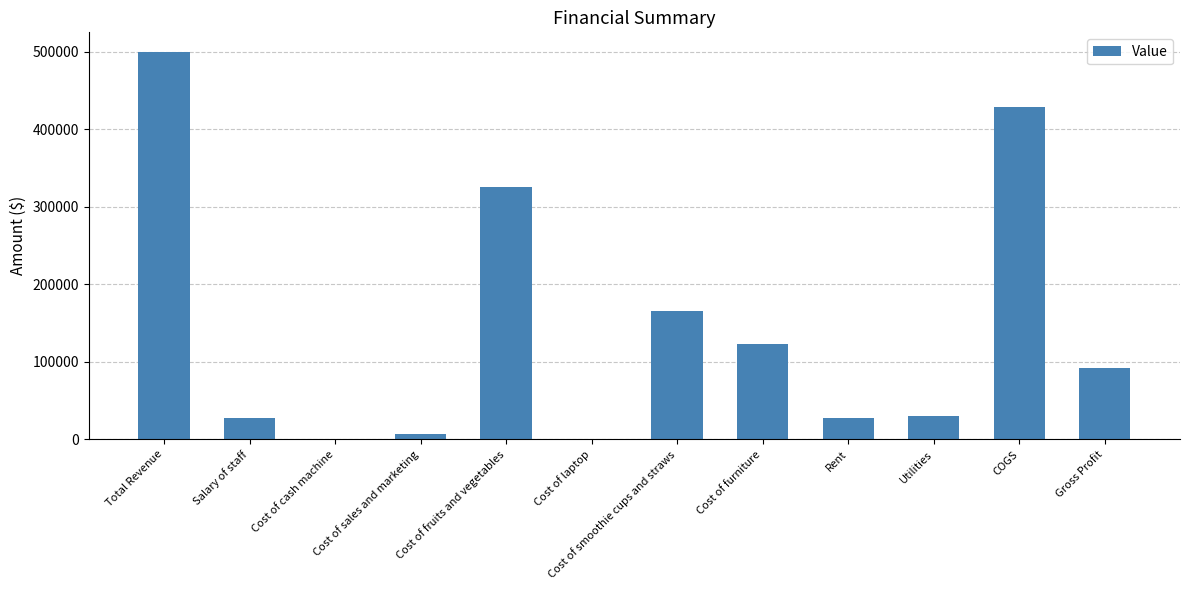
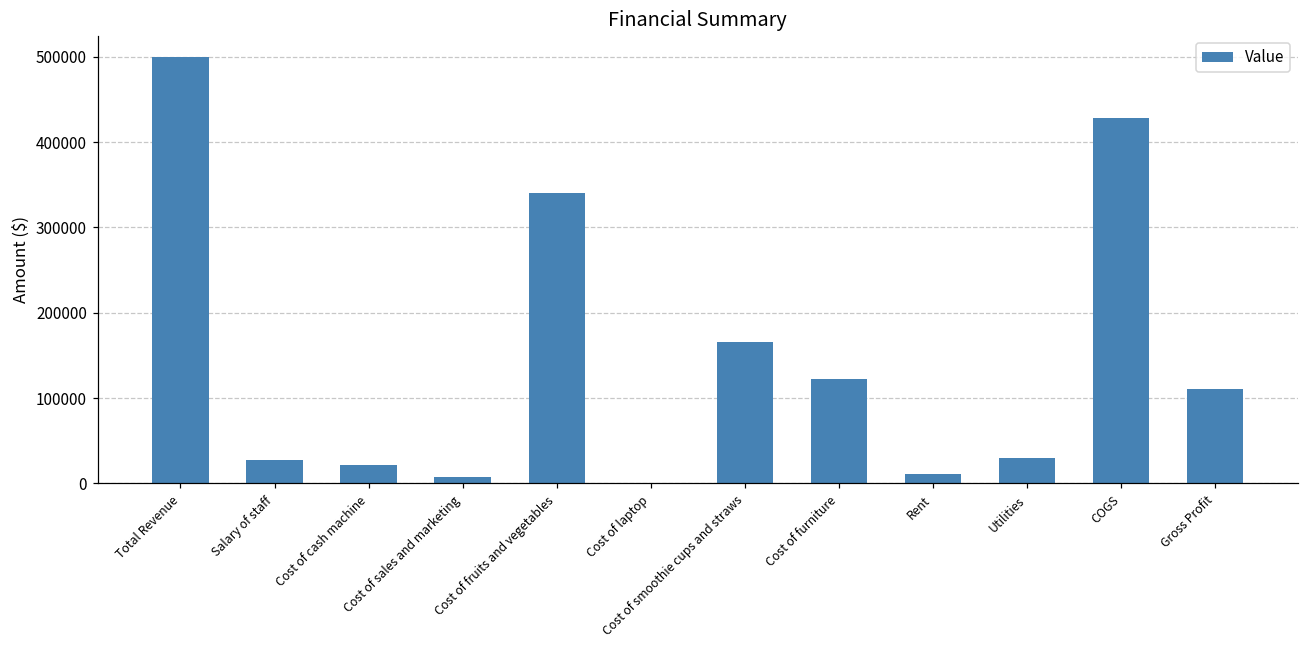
Cost of cash machine: 0 -> 20000
Cost of fruits and vegetables: 330000 -> 340000
Rent: 30000 -> 10000
Gross Profit: 90000 -> 110000
